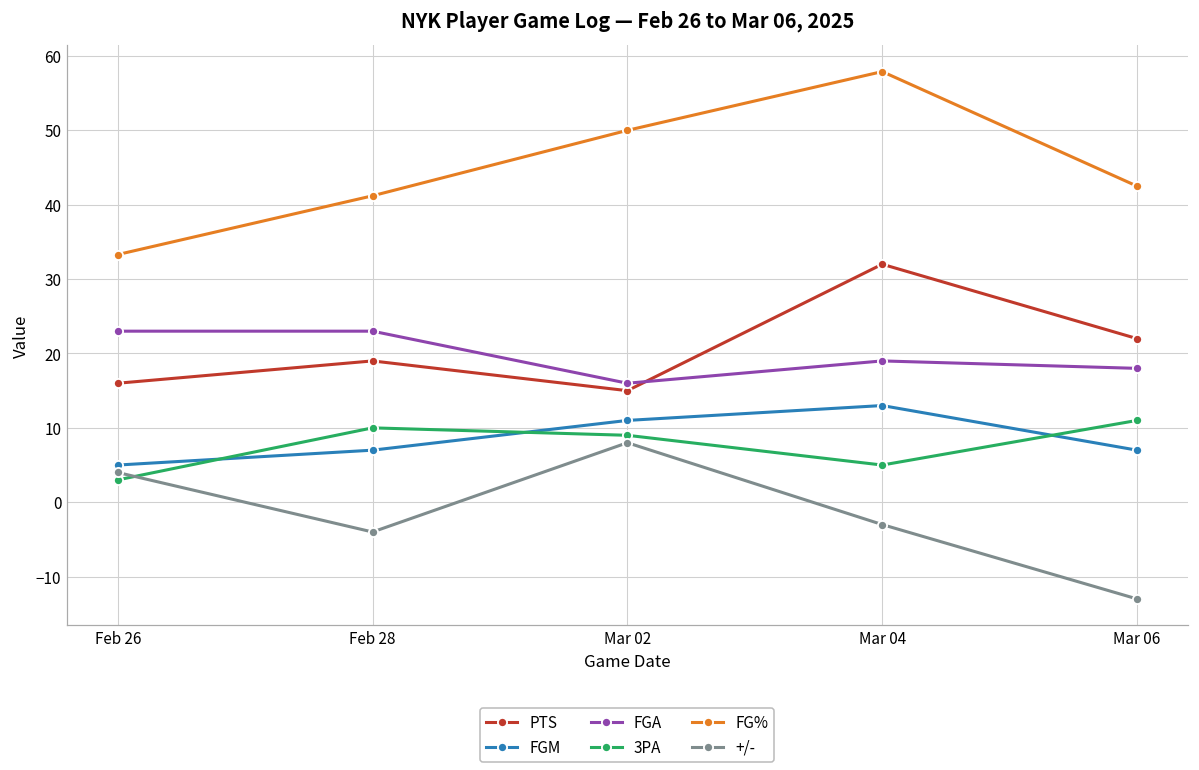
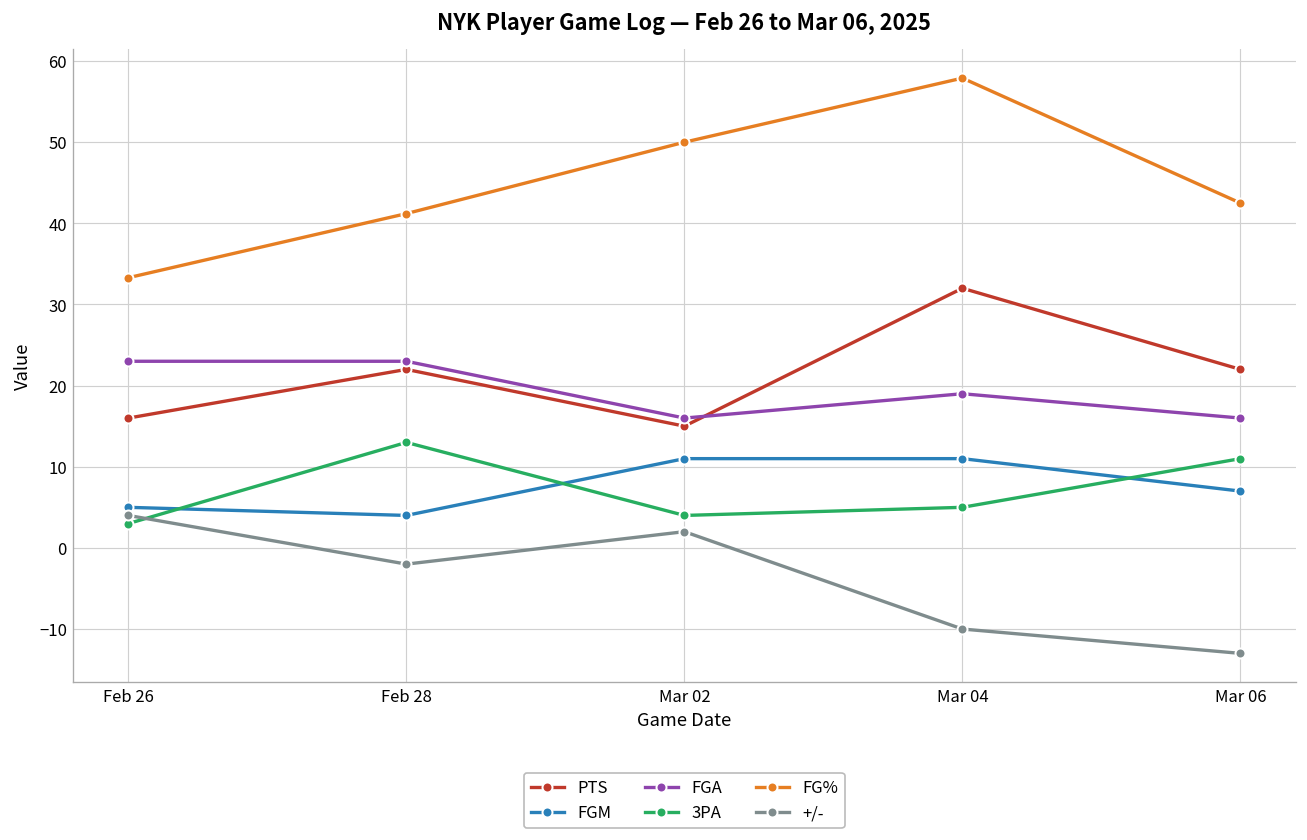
PTS, Feb 28: 19 -> 22
FGM, Feb 28: 7 -> 4
3PA, Feb 28: 10 -> 13
+/-, Feb 28: -4 -> -2
3PA, Mar 02: 9 -> 4
+/-, Mar 02: 8 -> 2
FGM, Mar 04: 13 -> 11
+/-, Mar 04: -3 -> -10
FGA, Mar 06: 18 -> 16
